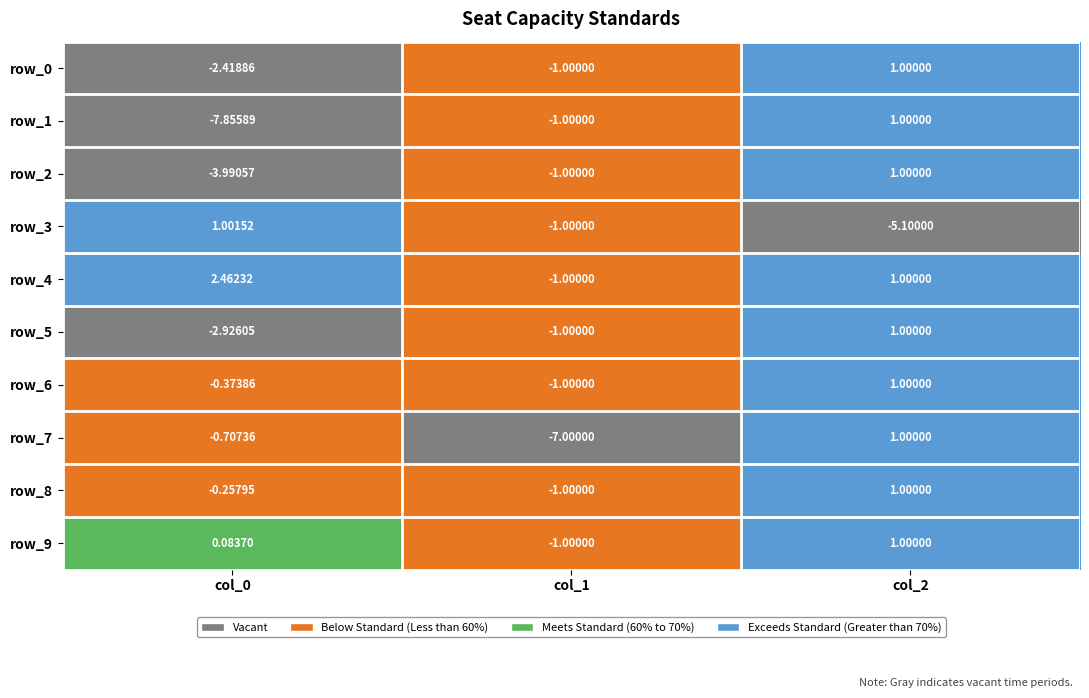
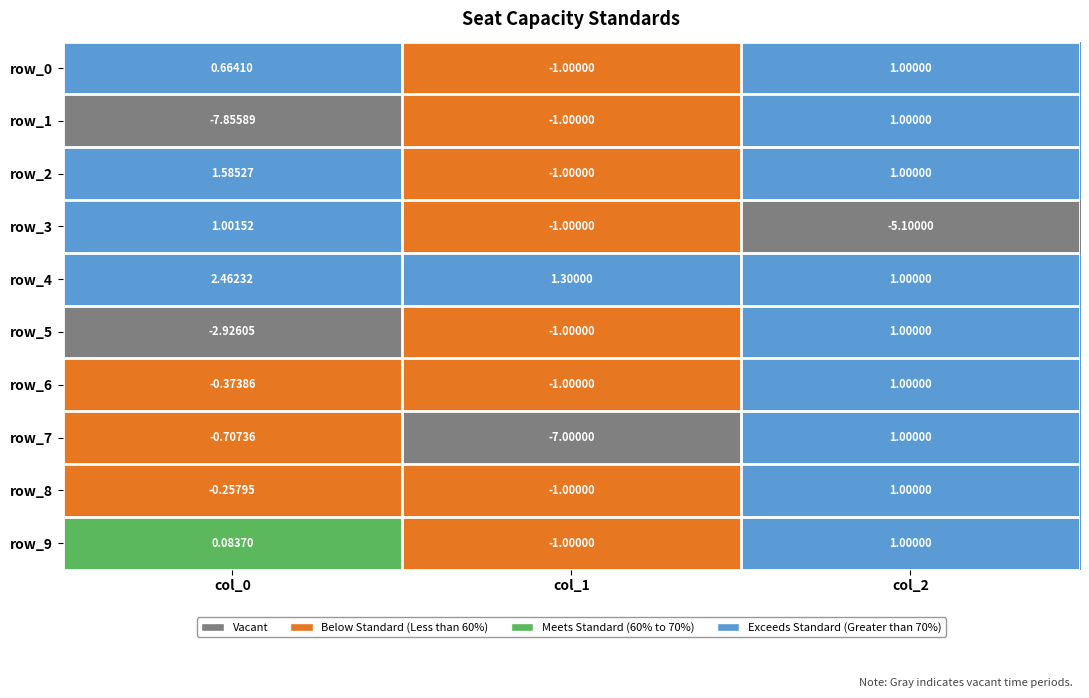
row_0, col_0: -2.41886 -> 0.66410
row_2, col_0: -3.99057 -> 1.58527
row_4, col_1: -1.00000 -> 1.30000
